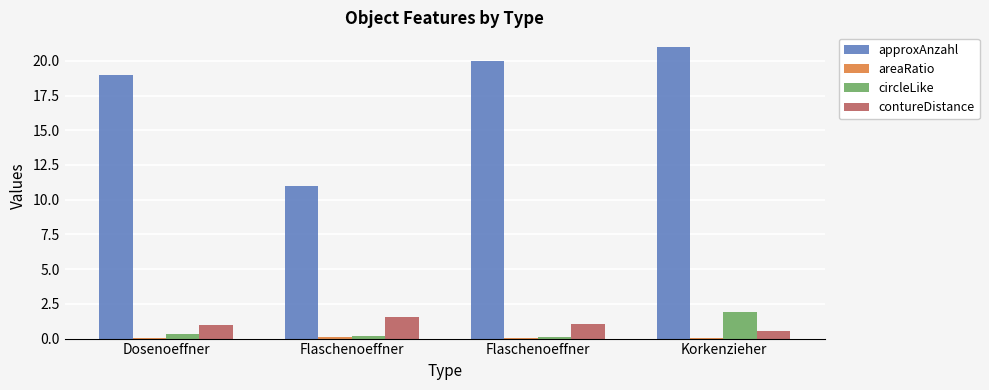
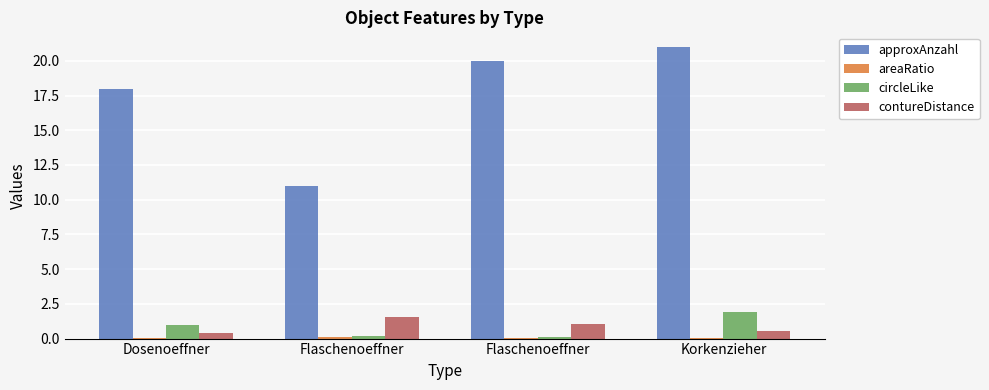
approxAnzahl, Dosenoeffner: 19 -> 18
circleLike, Dosenoeffner: 0.3 -> 1.0
contureDistance, Dosenoeffner: 1.0 -> 0.4
